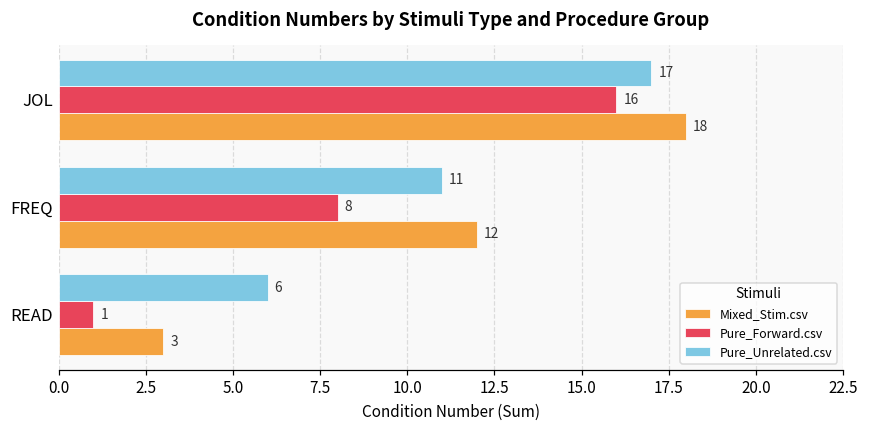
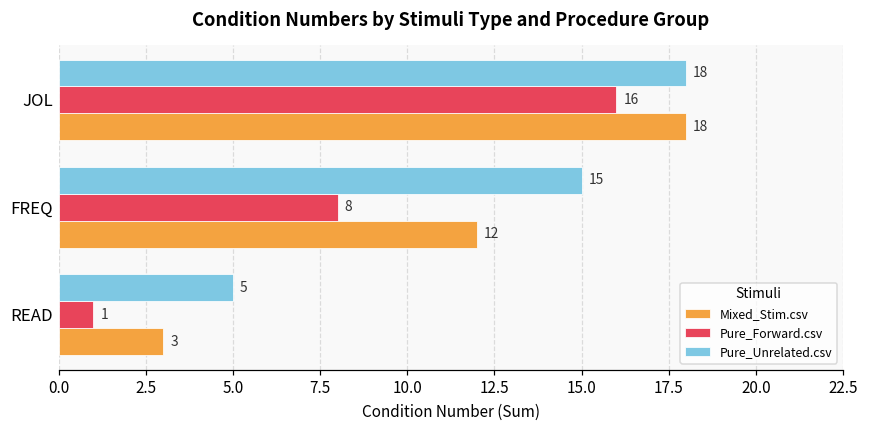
Pure_Unrelated.csv, JOL: 17 -> 18
Pure_Unrelated.csv, FREQ: 11 -> 15
Pure_Unrelated.csv, READ: 6 -> 5
